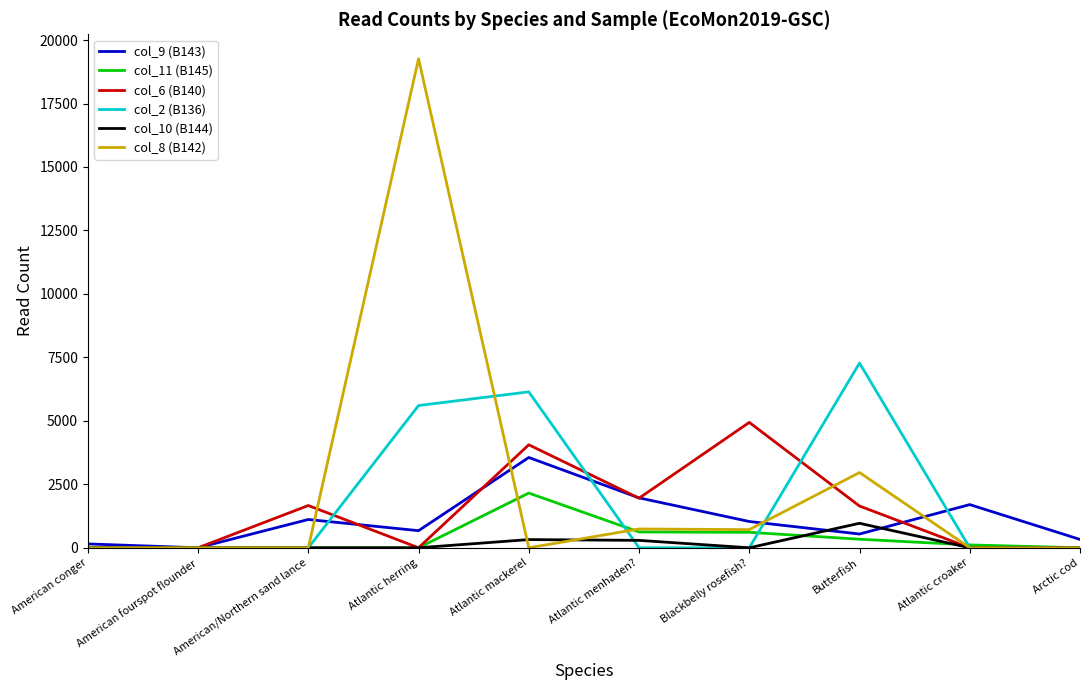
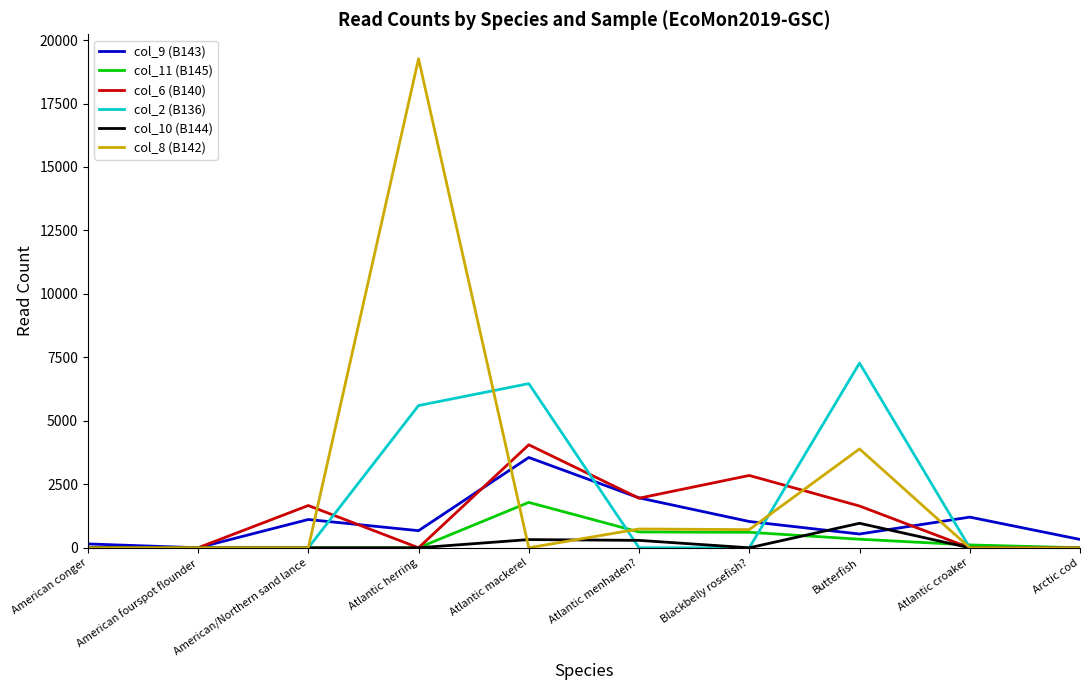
col_11 (B145), Atlantic mackerel: 2200 -> 1800
col_2 (B136), Atlantic mackerel: 6100 -> 6500
col_6 (B140), Blackbelly rosefish?: 4900 -> 2800
col_8 (B142), Butterfish: 3000 -> 3900
col_9 (B143), Atlantic croaker: 1700 -> 1200
